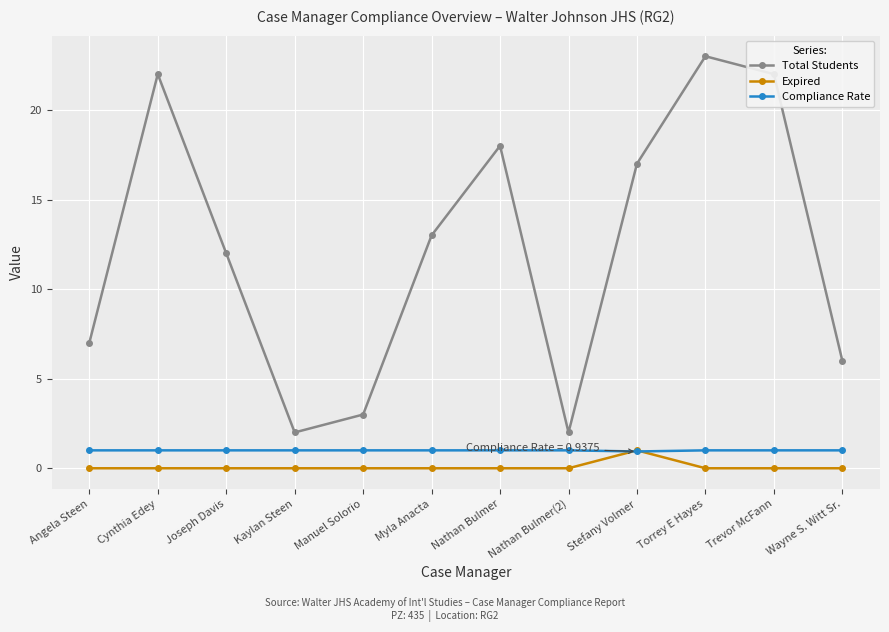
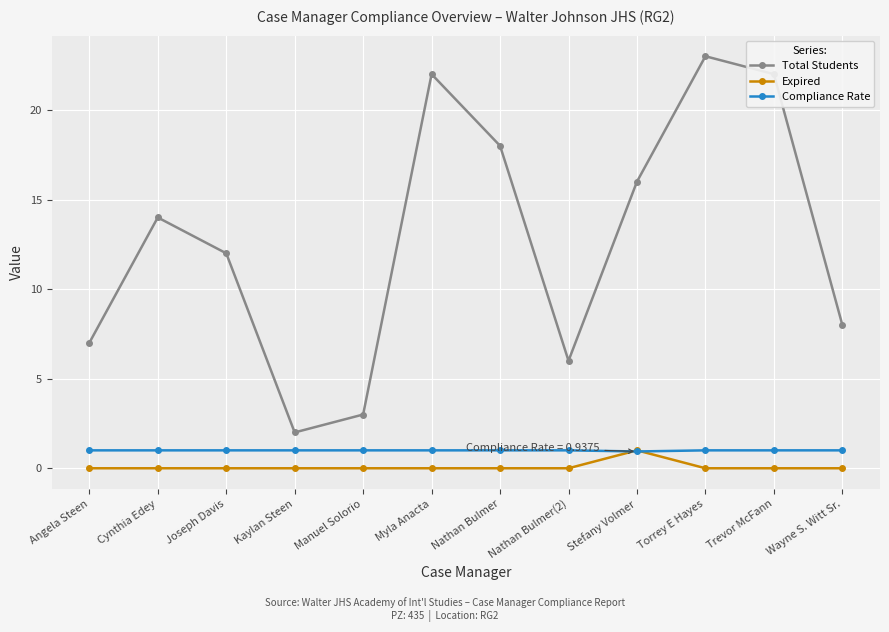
Total Students, Cynthia Edey: 22 -> 14
Total Students, Myla Anacta: 13 -> 22
Total Students, Nathan Bulmer(2): 2 -> 6
Total Students, Stefany Volmer: 17 -> 16
Total Students, Wayne S. Witt Sr.: 6 -> 8
